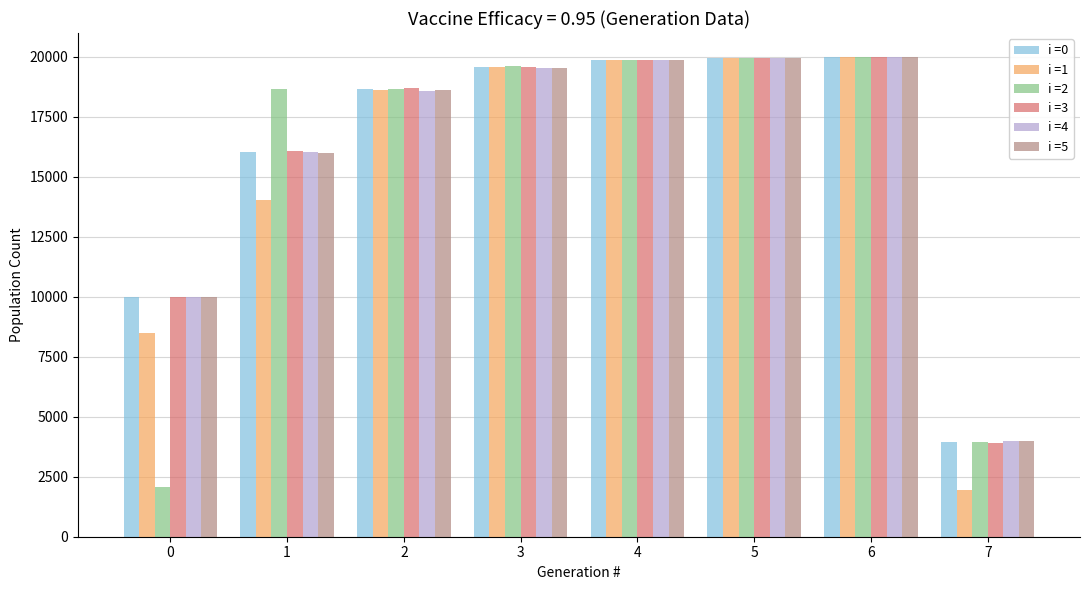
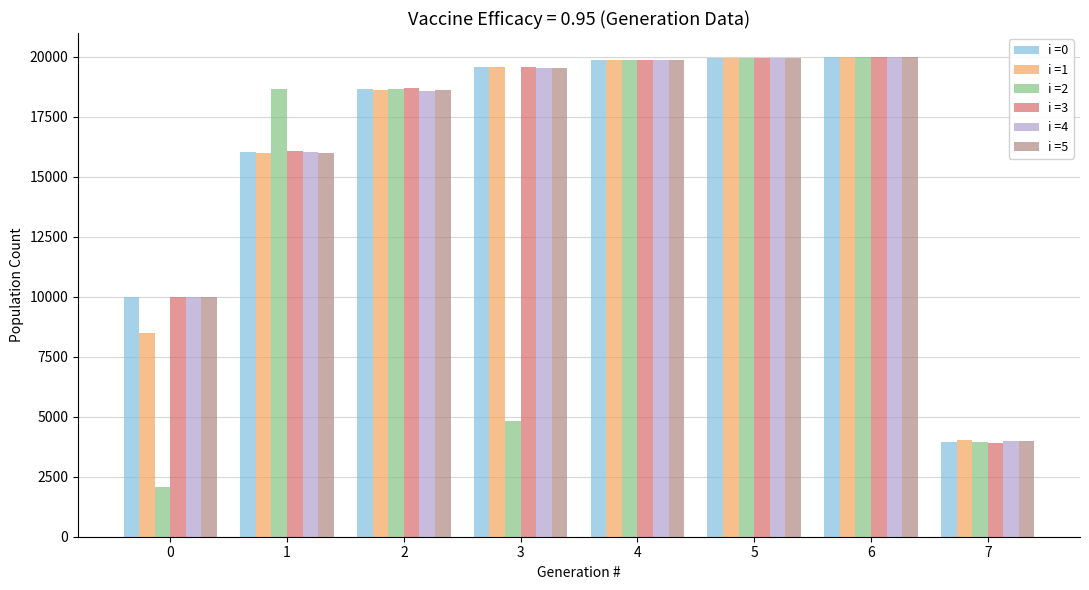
i =1, 1: 14000 -> 16000
i =2, 3: 19600 -> 4800
i =1, 7: 2000 -> 4000
